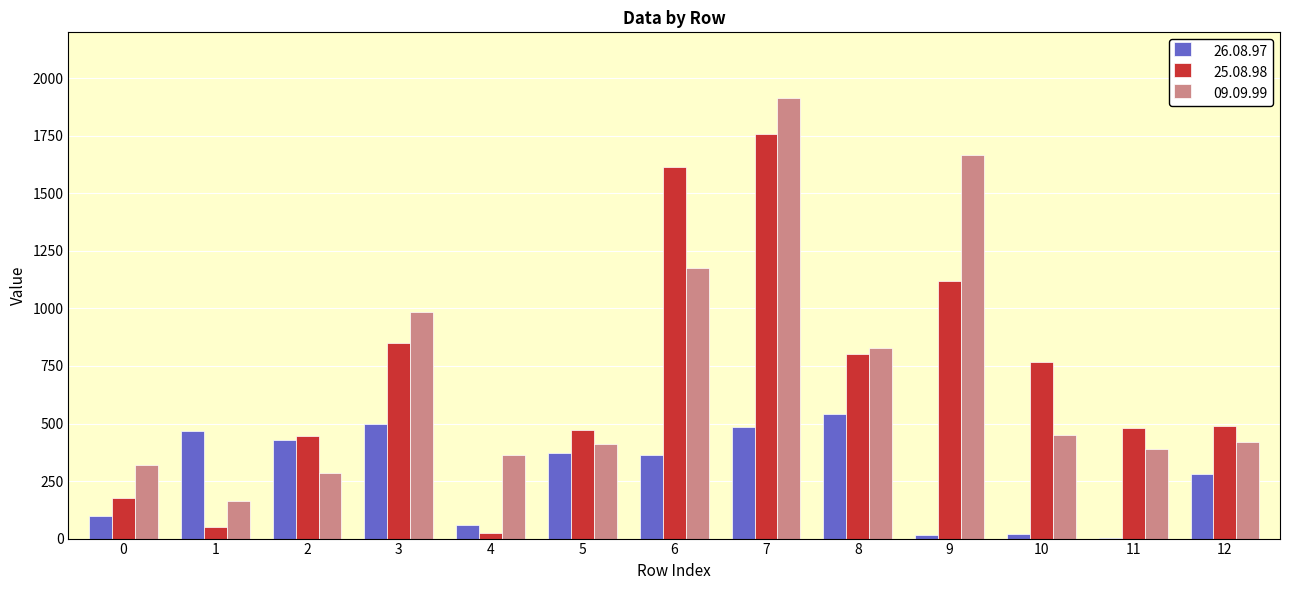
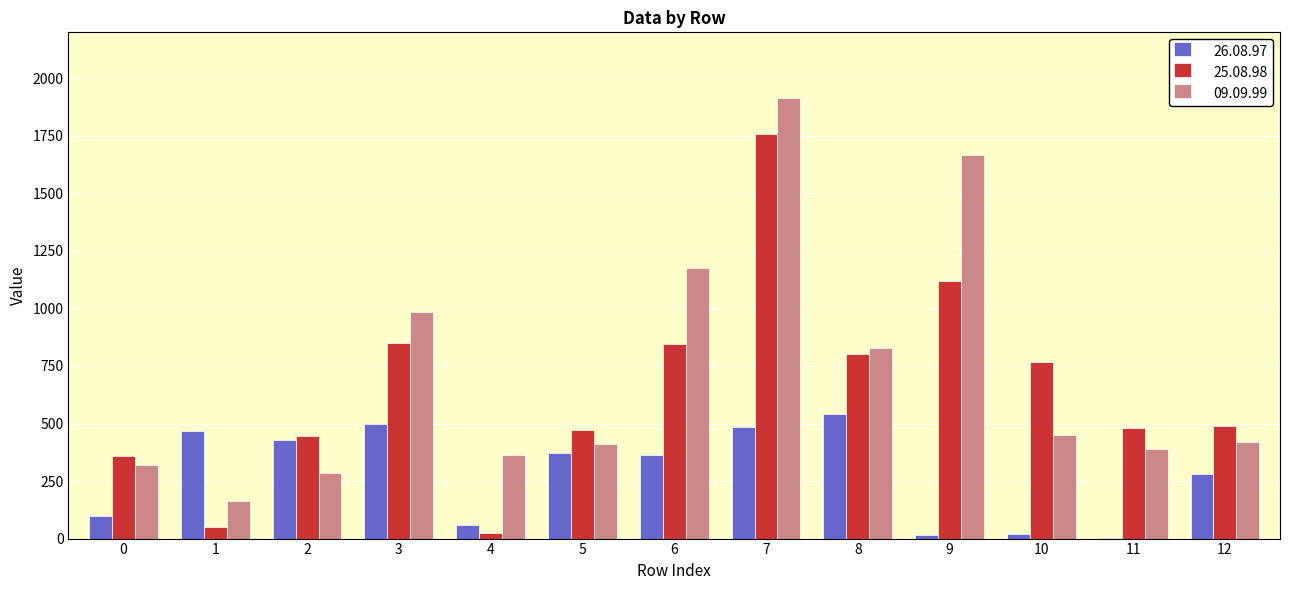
25.08.98, 0: 180 -> 360
25.08.98, 6: 1620 -> 850
